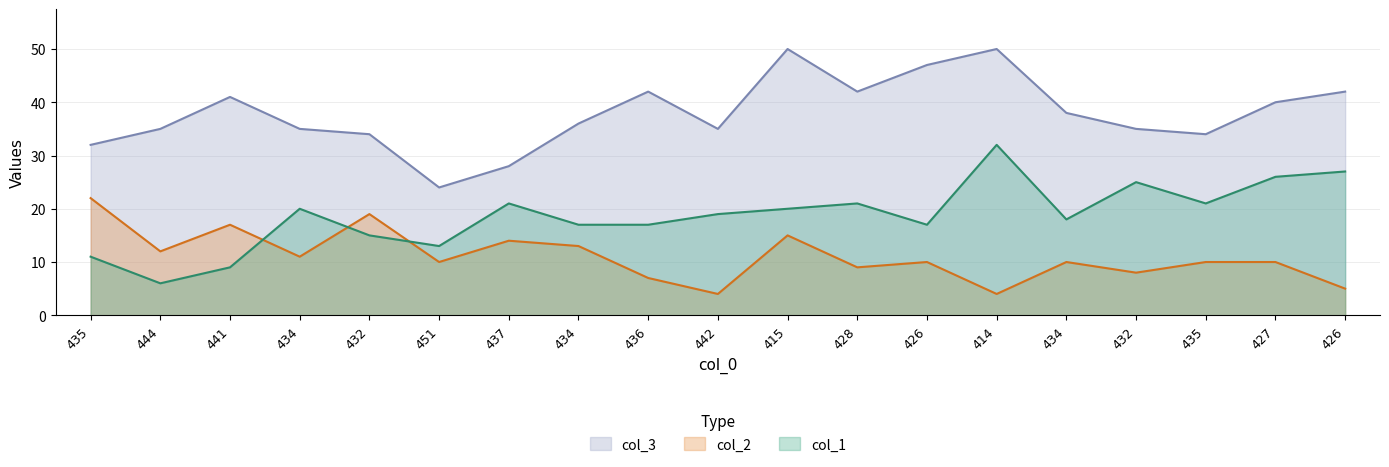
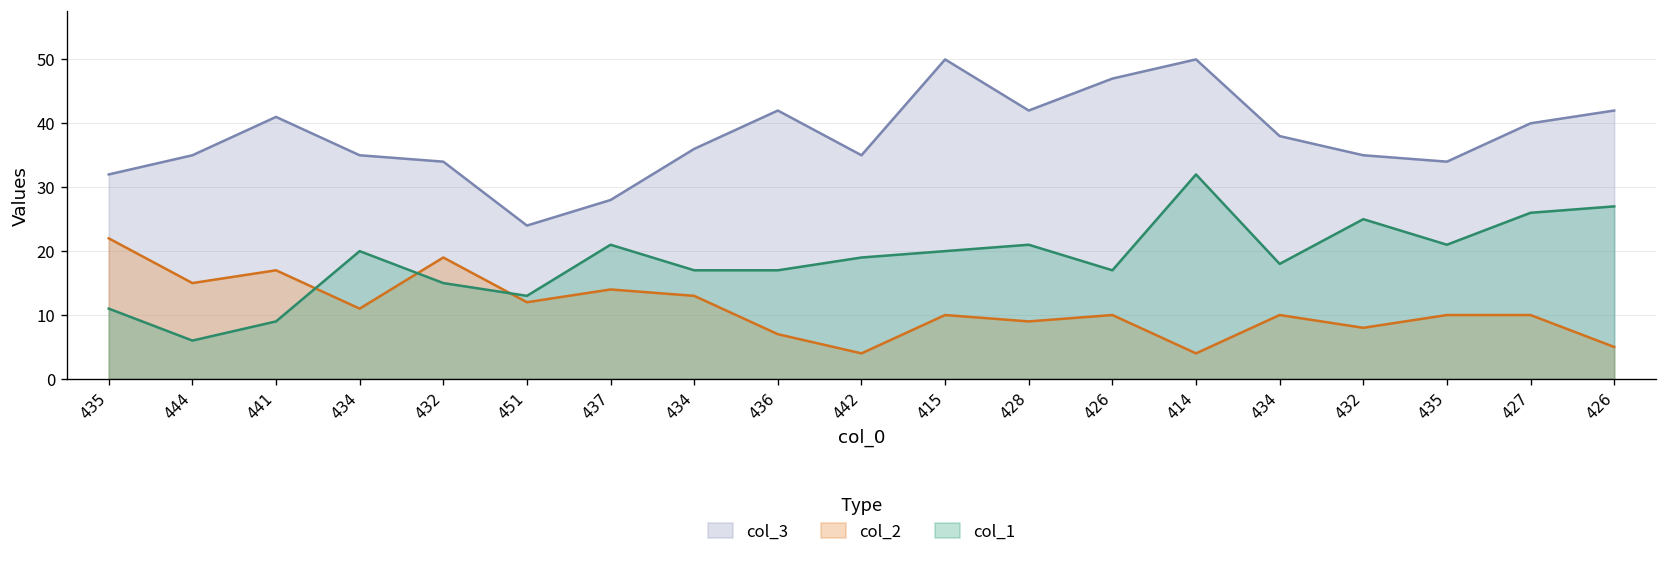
col_2, 444: 12 -> 15
col_2, 451: 10 -> 12
col_2, 415: 15 -> 10
